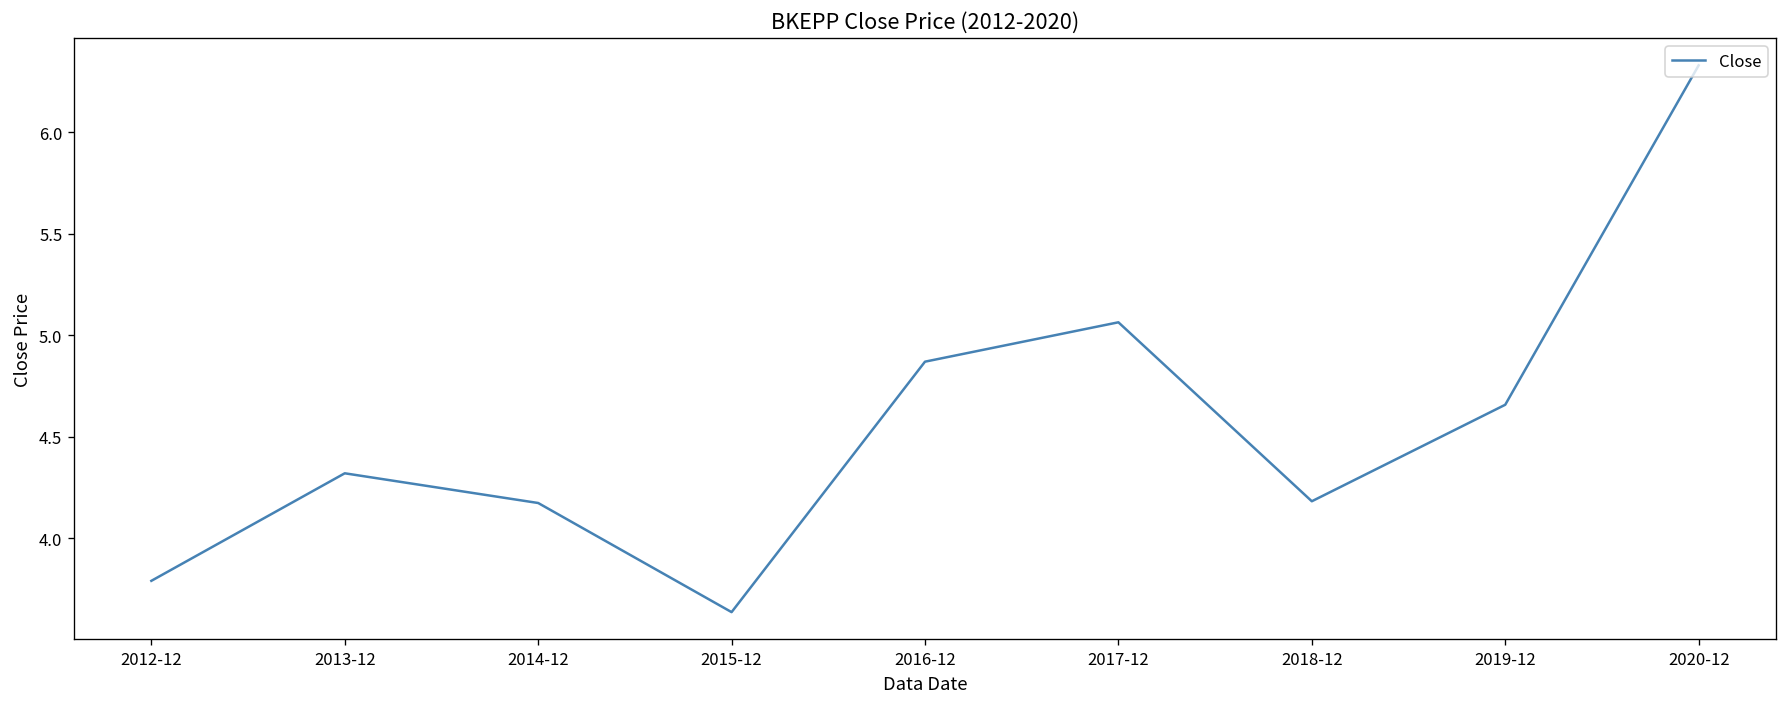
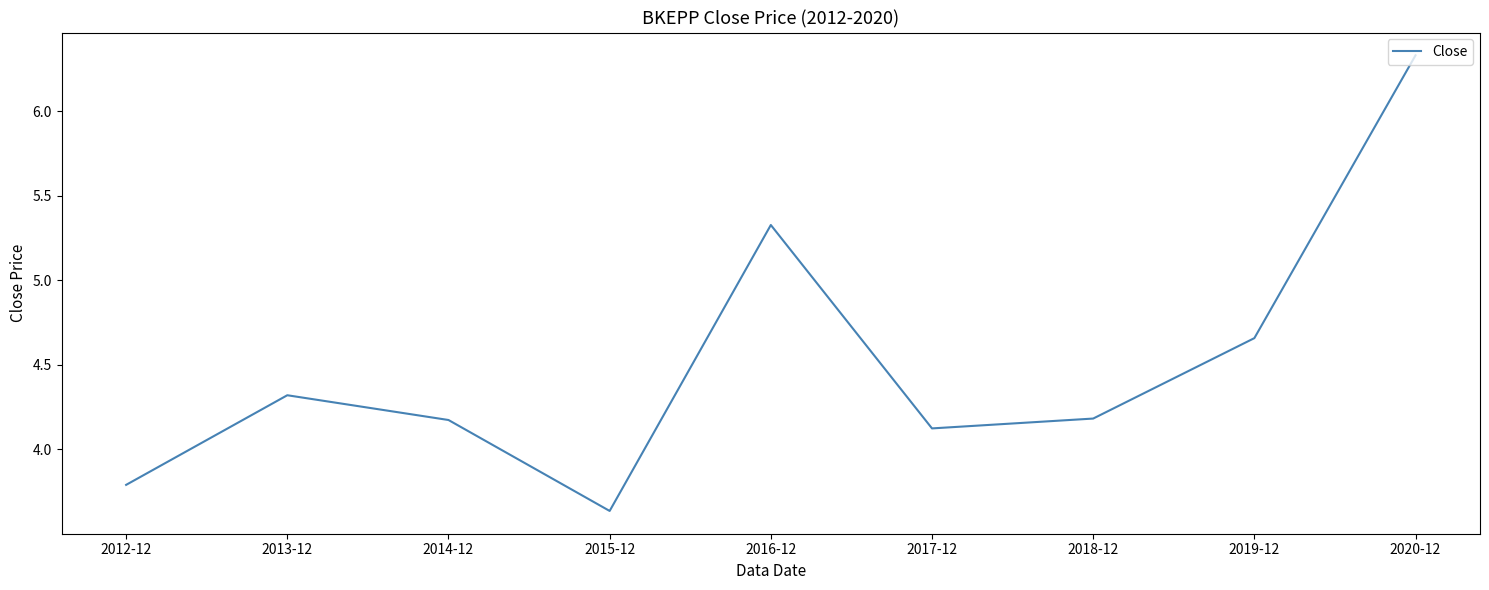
2016-12: 4.87 -> 5.33
2017-12: 5.06 -> 4.12
